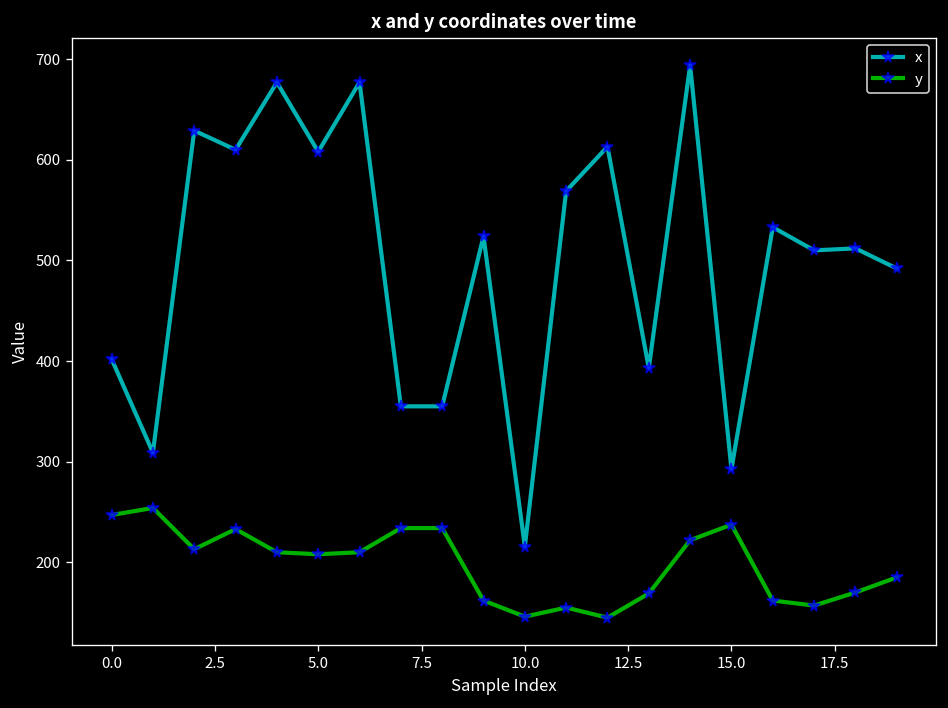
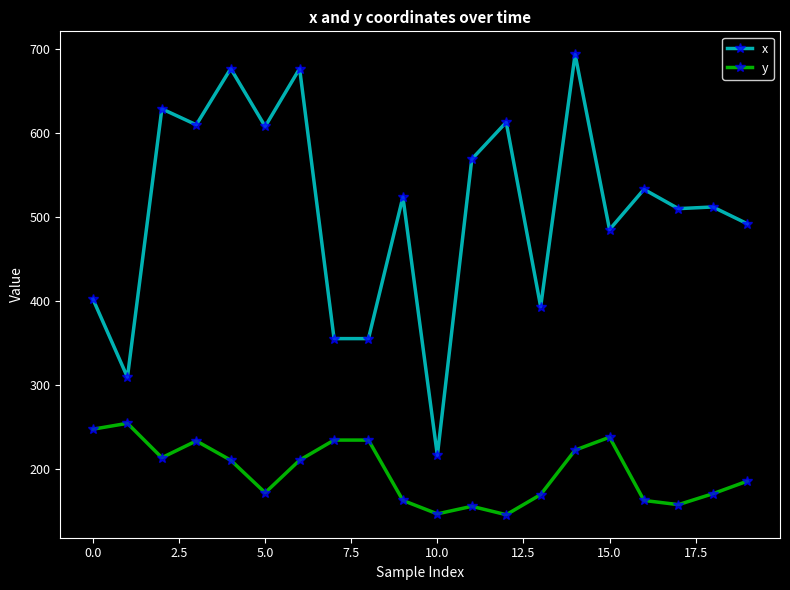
y, 5.0: 210 -> 170
x, 15.0: 290 -> 490
